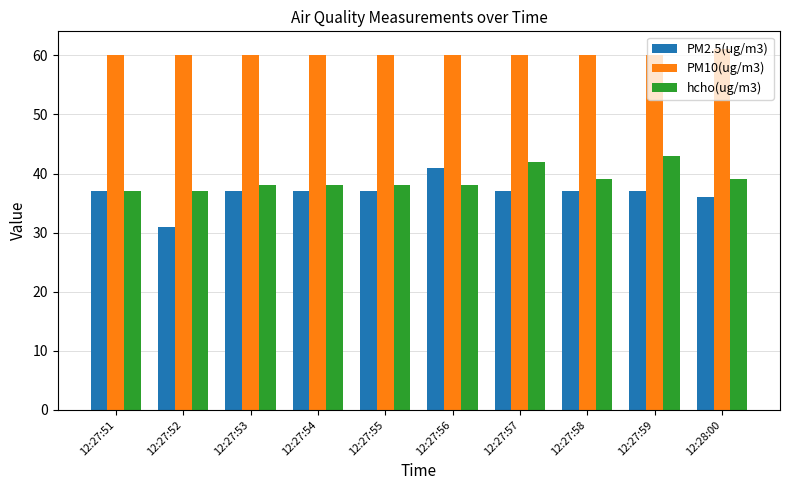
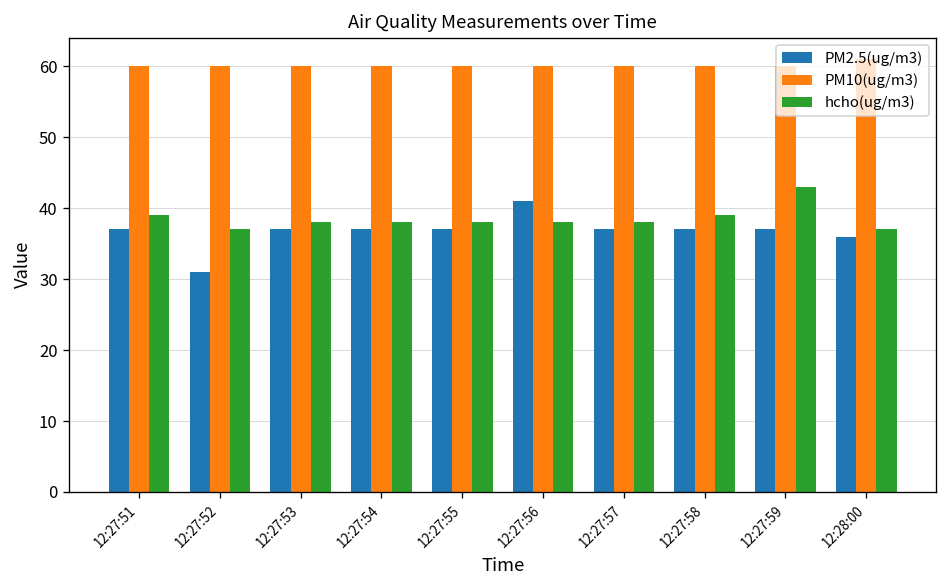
hcho(ug/m3), 12:27:51: 37 -> 39
hcho(ug/m3), 12:27:57: 42 -> 38
hcho(ug/m3), 12:28:00: 39 -> 37
